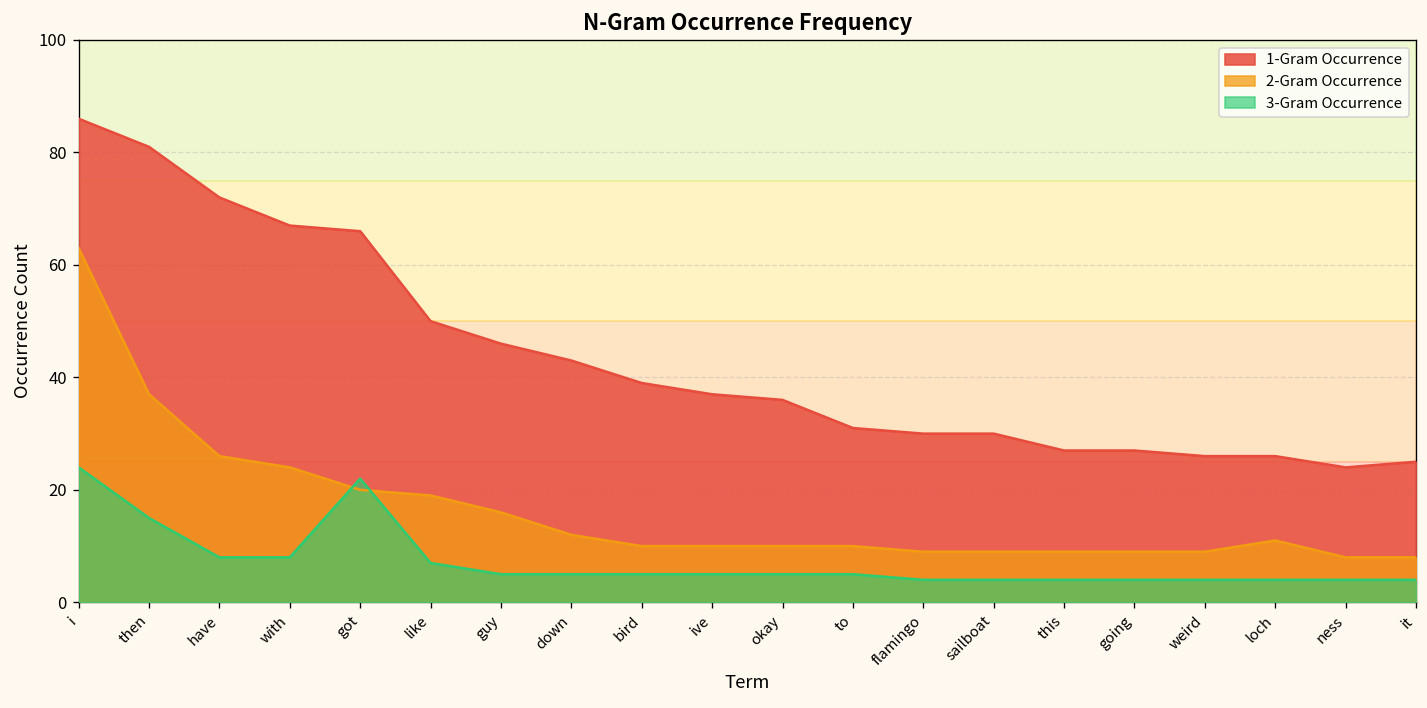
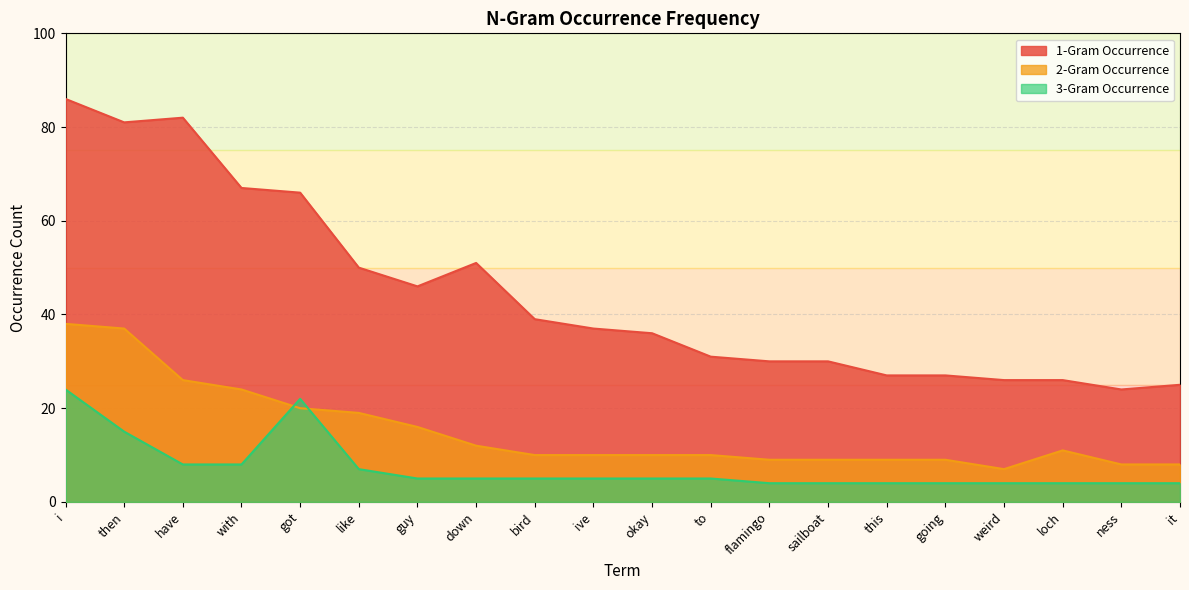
2-Gram Occurrence, i: 63 -> 38
1-Gram Occurrence, have: 72 -> 82
1-Gram Occurrence, down: 43 -> 51
2-Gram Occurrence, weird: 9 -> 7
